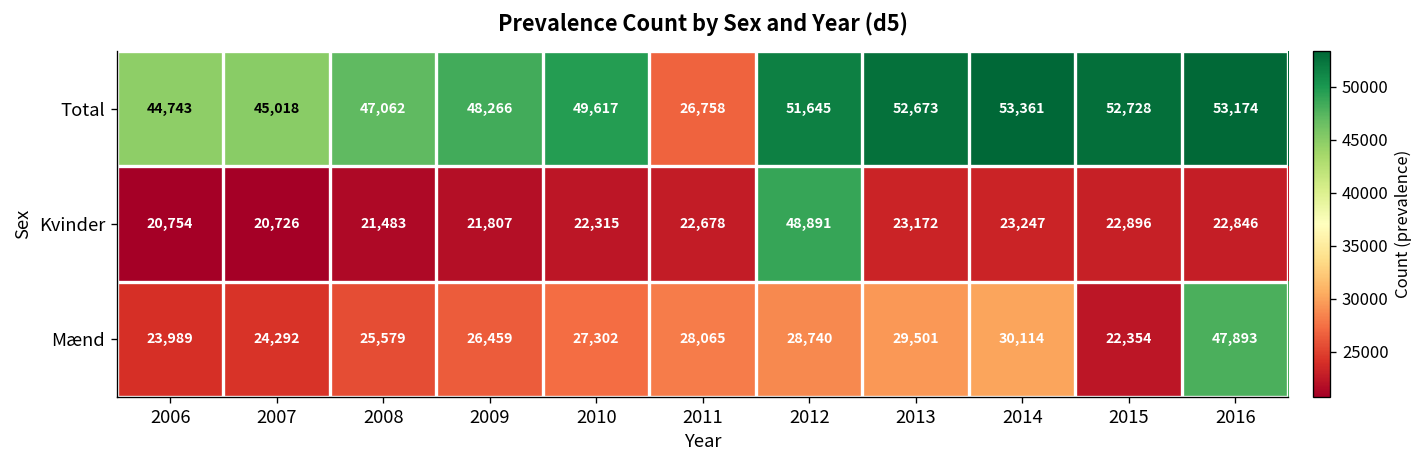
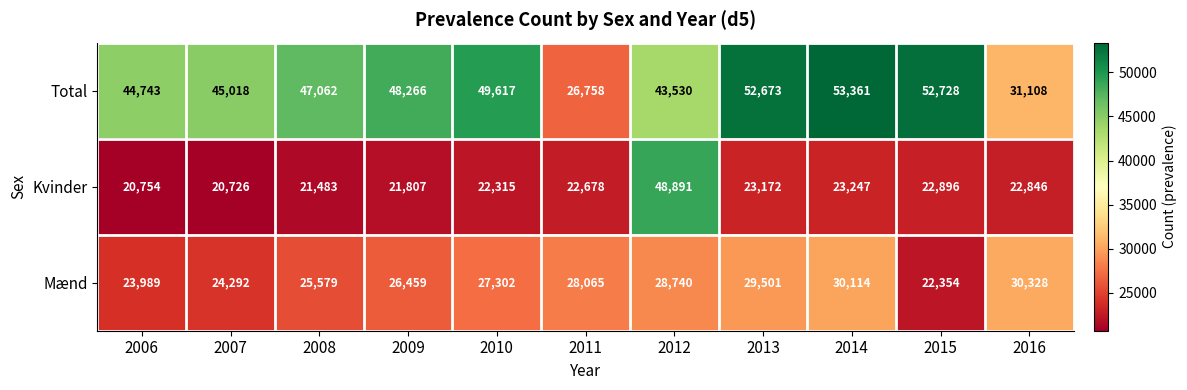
Total, 2012: 51,645 -> 43,530
Total, 2016: 53,174 -> 31,108
Mænd, 2016: 47,893 -> 30,328
